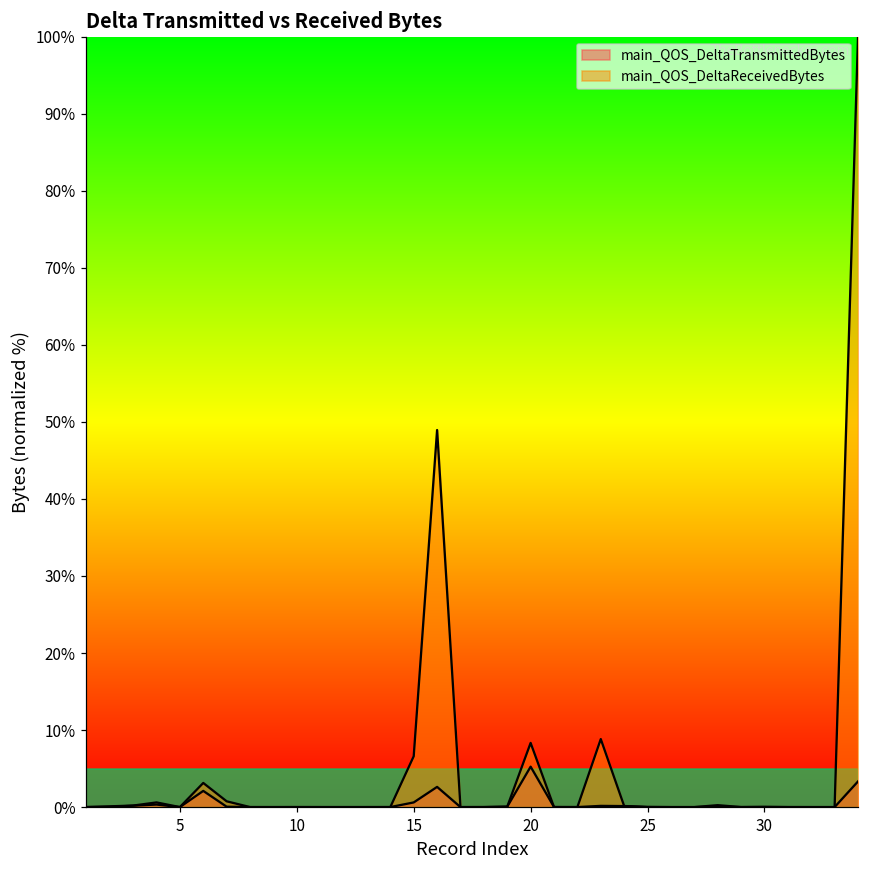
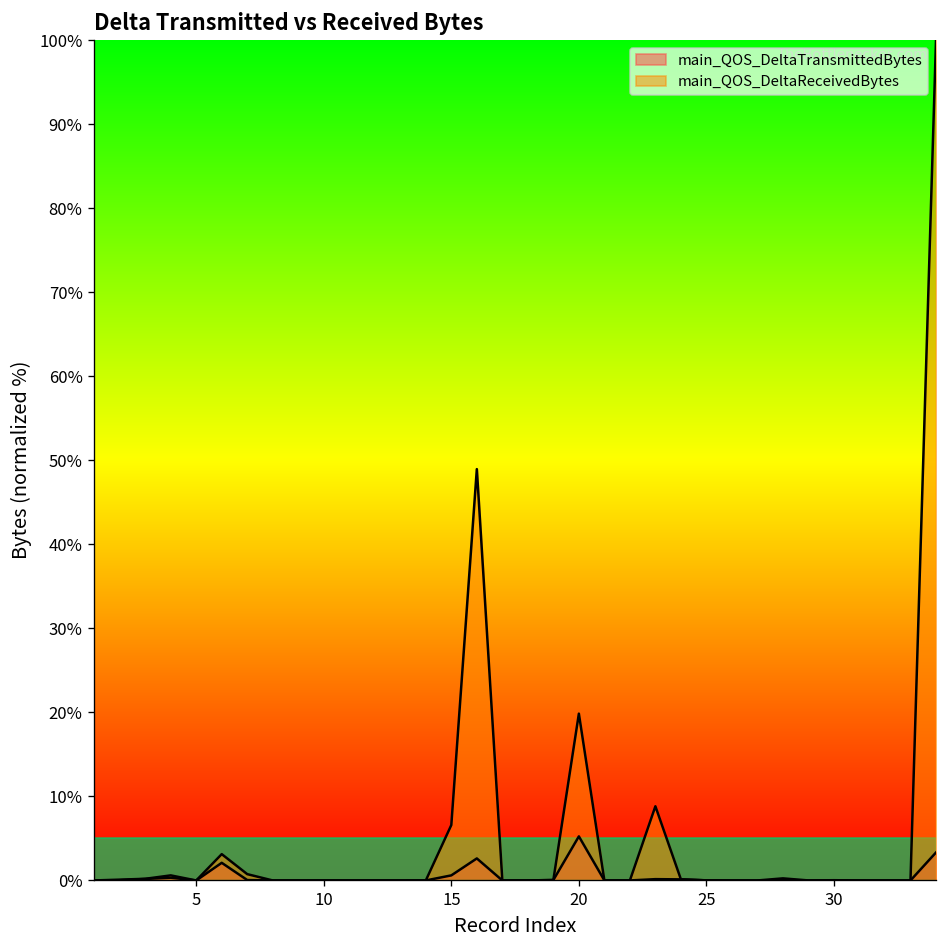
main_QOS_DeltaReceivedBytes, 20: 8% -> 20%
